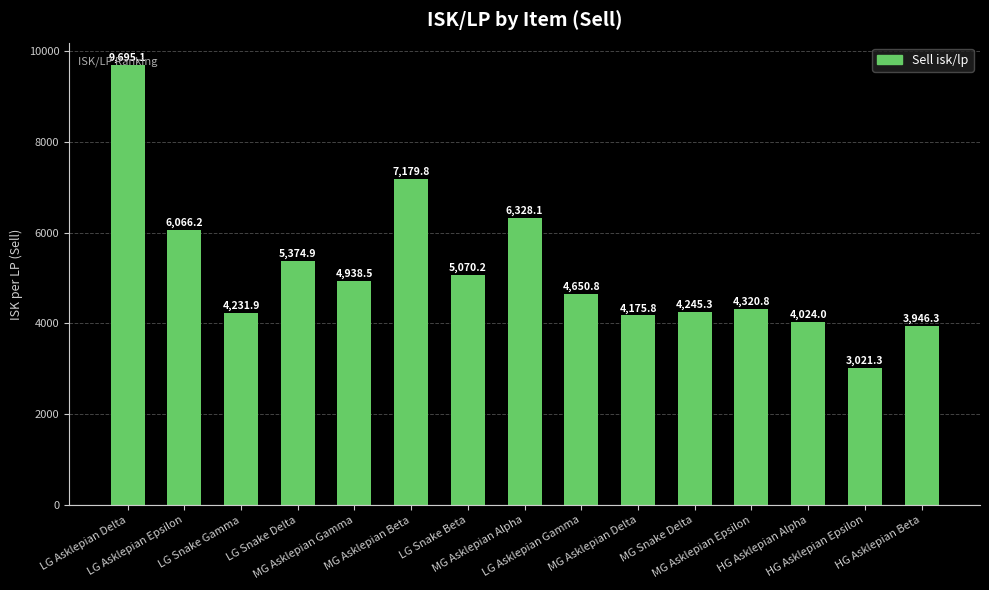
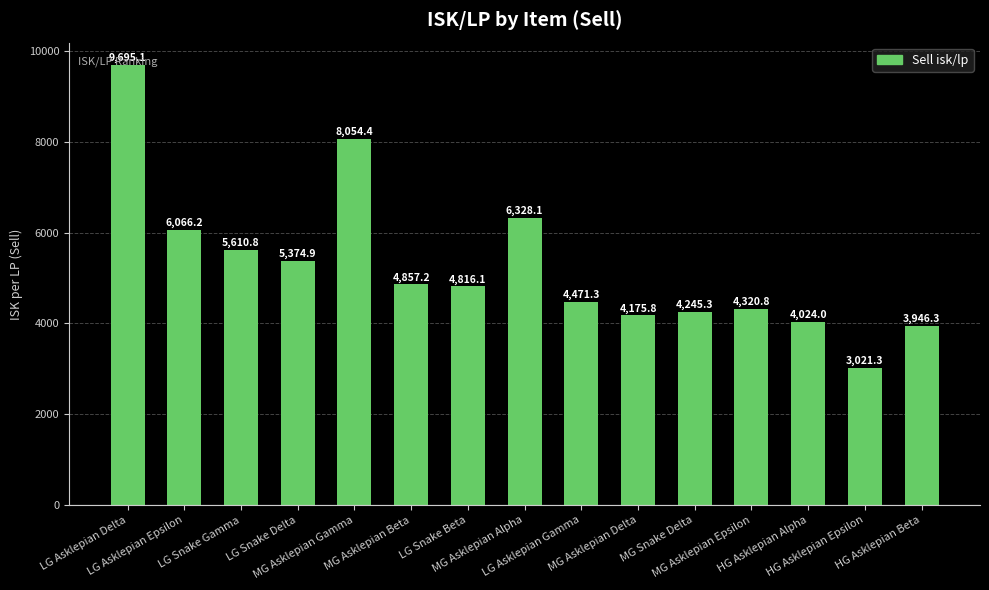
LG Snake Gamma: 4,231.9 -> 5,610.8
MG Asklepian Gamma: 4,938.5 -> 8,054.4
MG Asklepian Beta: 7,179.8 -> 4,857.2
LG Snake Beta: 5,070.2 -> 4,816.1
LG Asklepian Gamma: 4,650.8 -> 4,471.3
